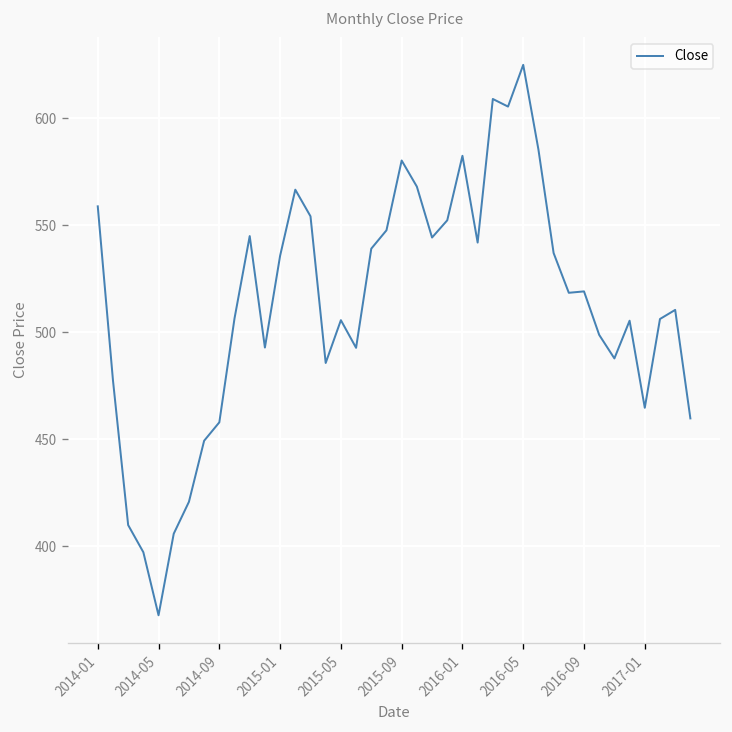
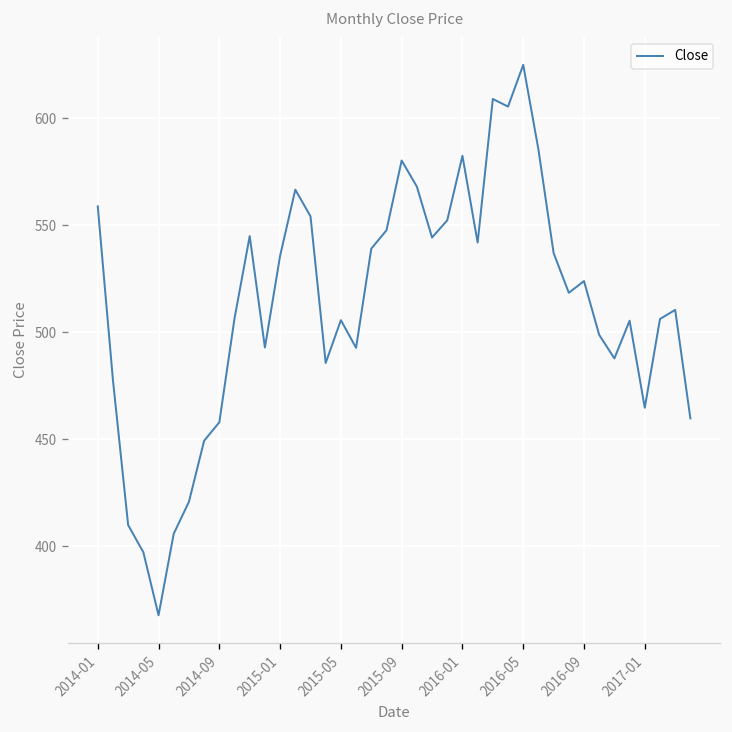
2016-09: 519 -> 524
